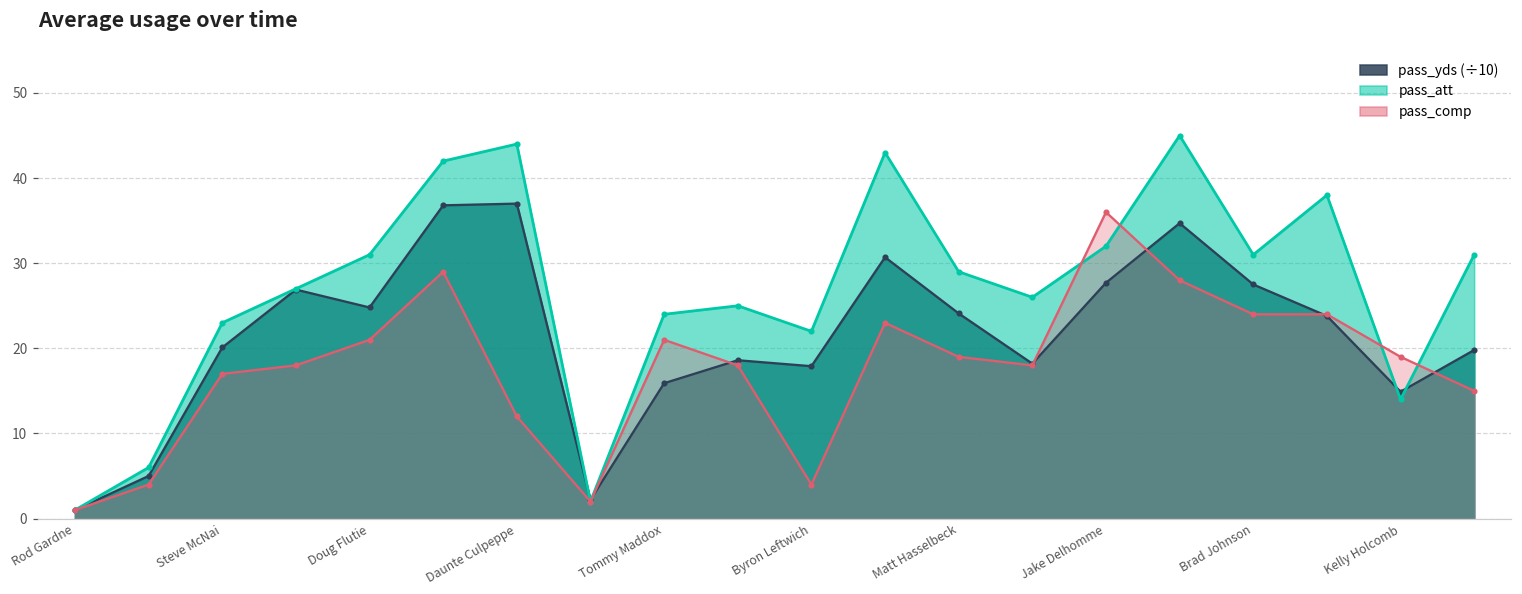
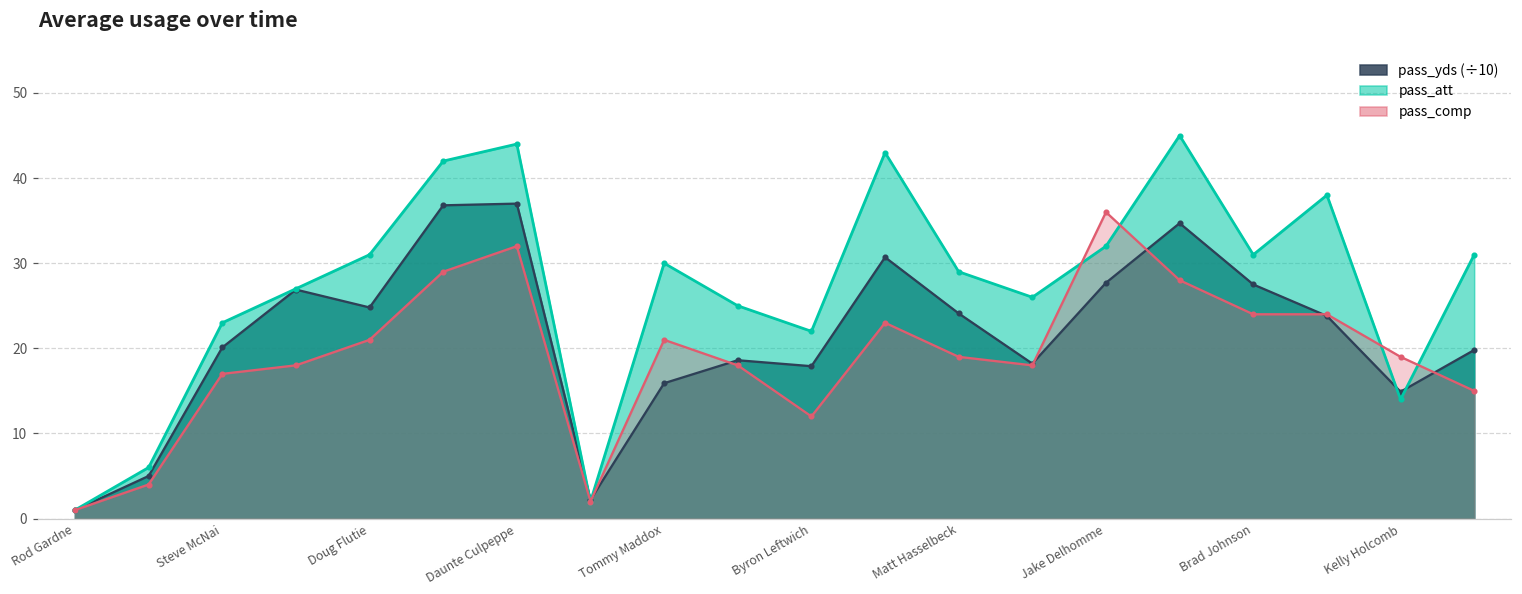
pass_comp, Daunte Culpeppe: 12 -> 32
pass_att, Tommy Maddox: 24 -> 30
pass_comp, Byron Leftwich: 4 -> 12
